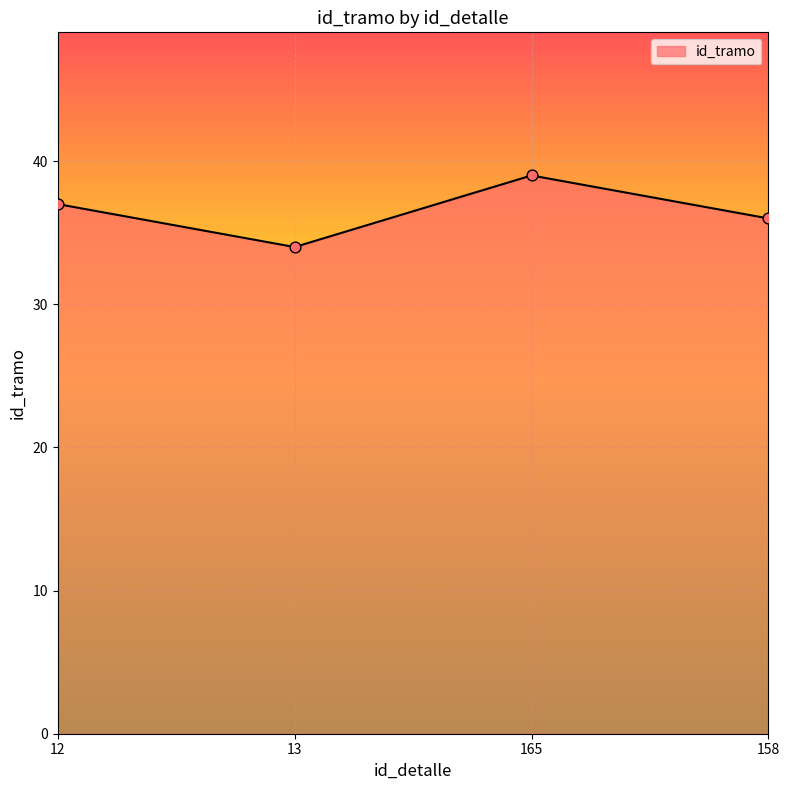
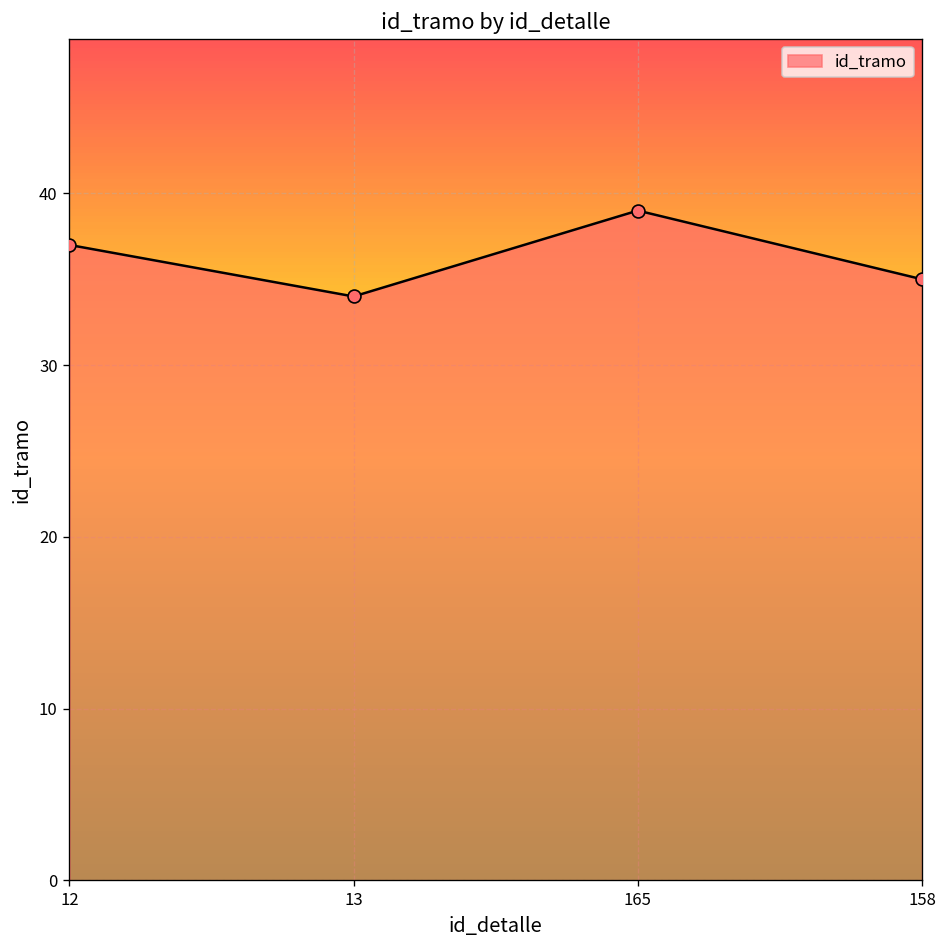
158: 36 -> 35
